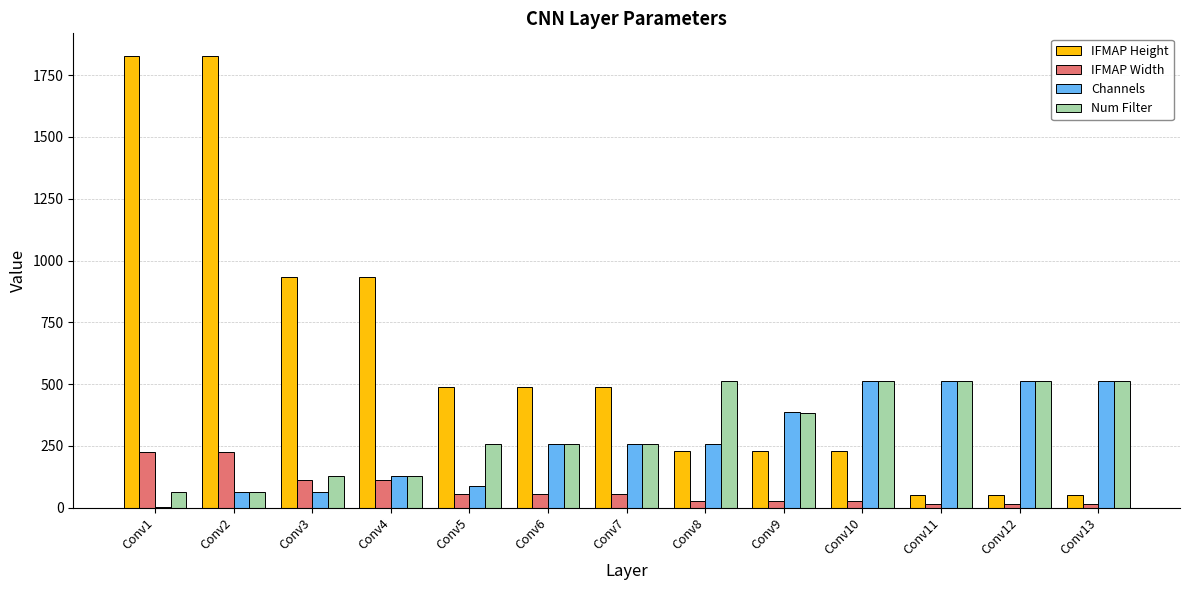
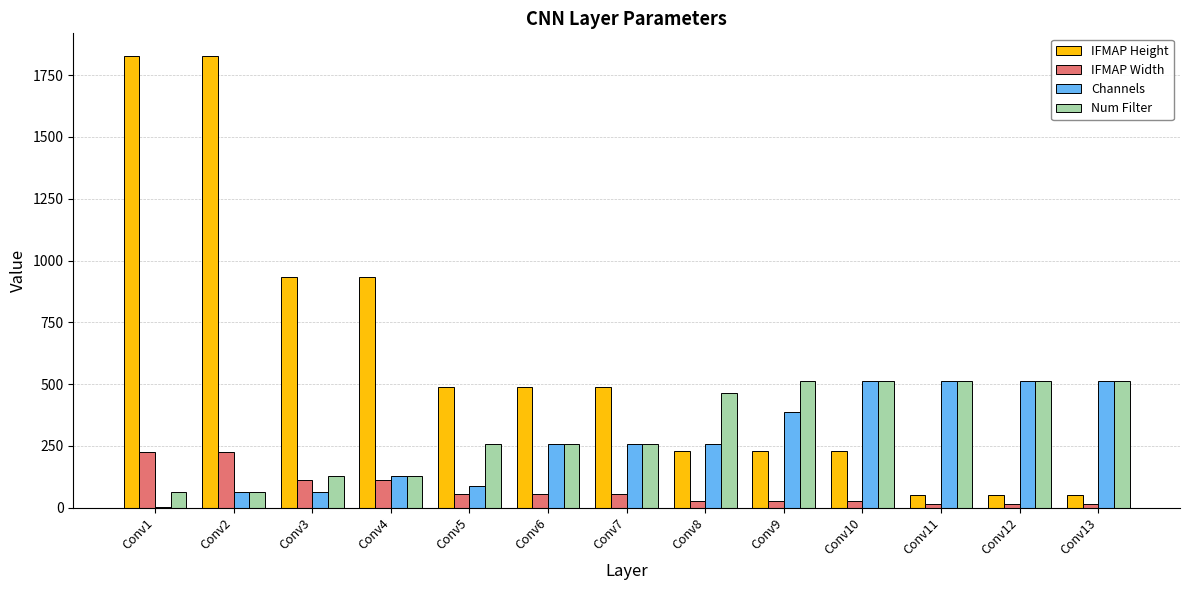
Num Filter, Conv8: 510 -> 460
Num Filter, Conv9: 380 -> 510
